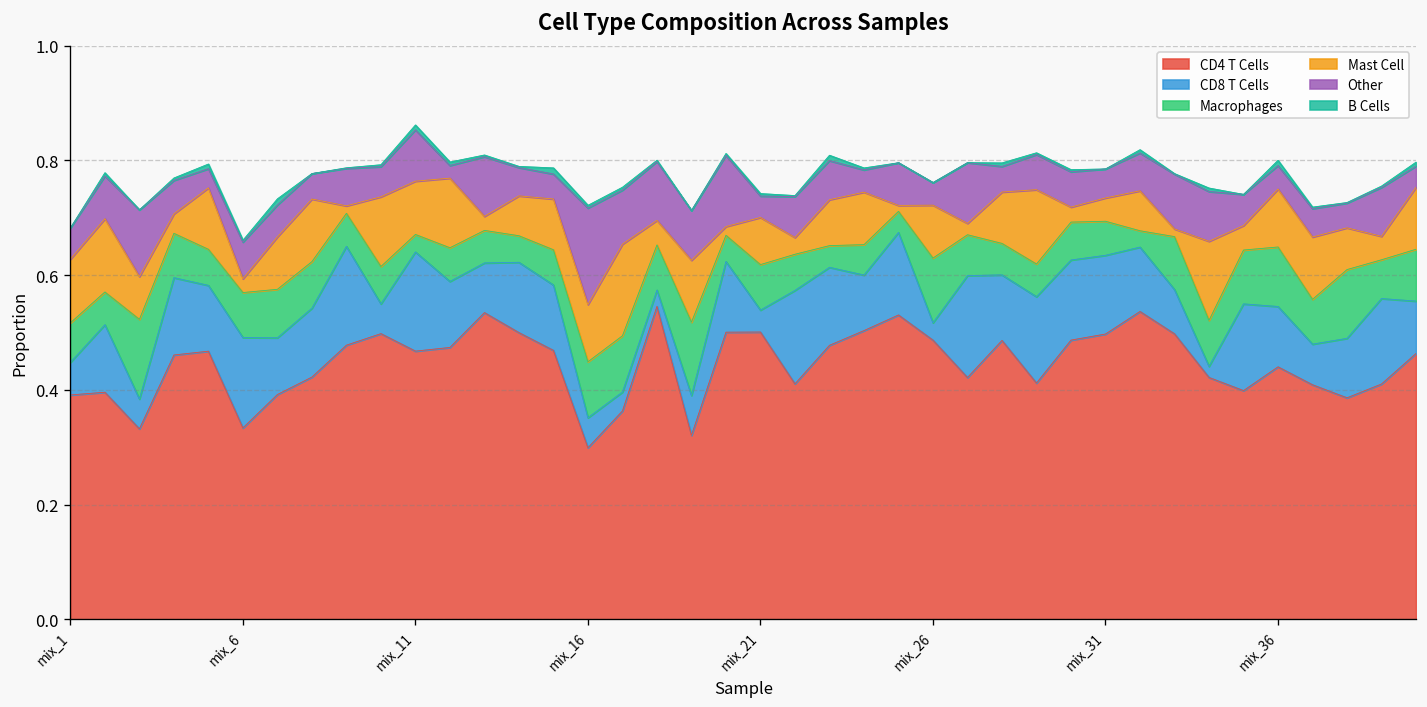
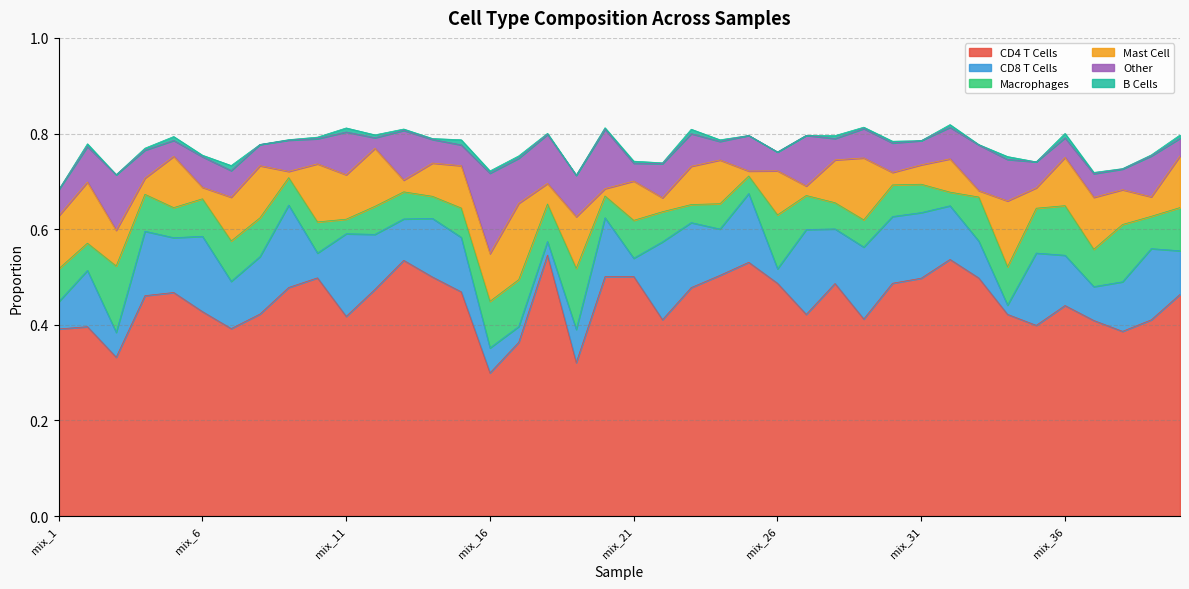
CD4 T Cells, mix_6: 0.33 -> 0.43
CD4 T Cells, mix_11: 0.47 -> 0.42
